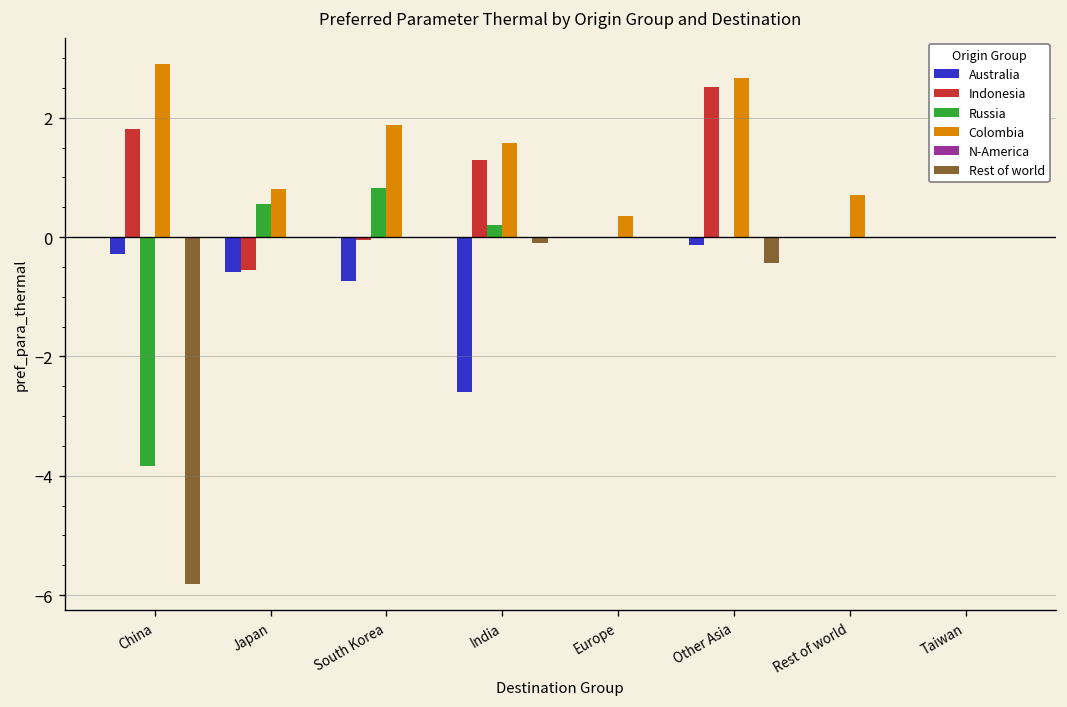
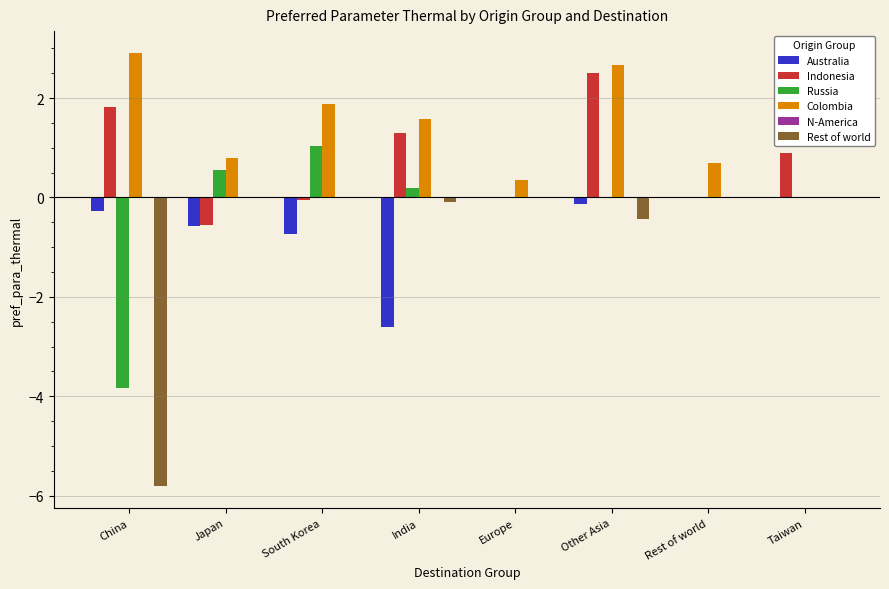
Russia, South Korea: 0.8 -> 1.0
Indonesia, Taiwan: 0.0 -> 0.9
